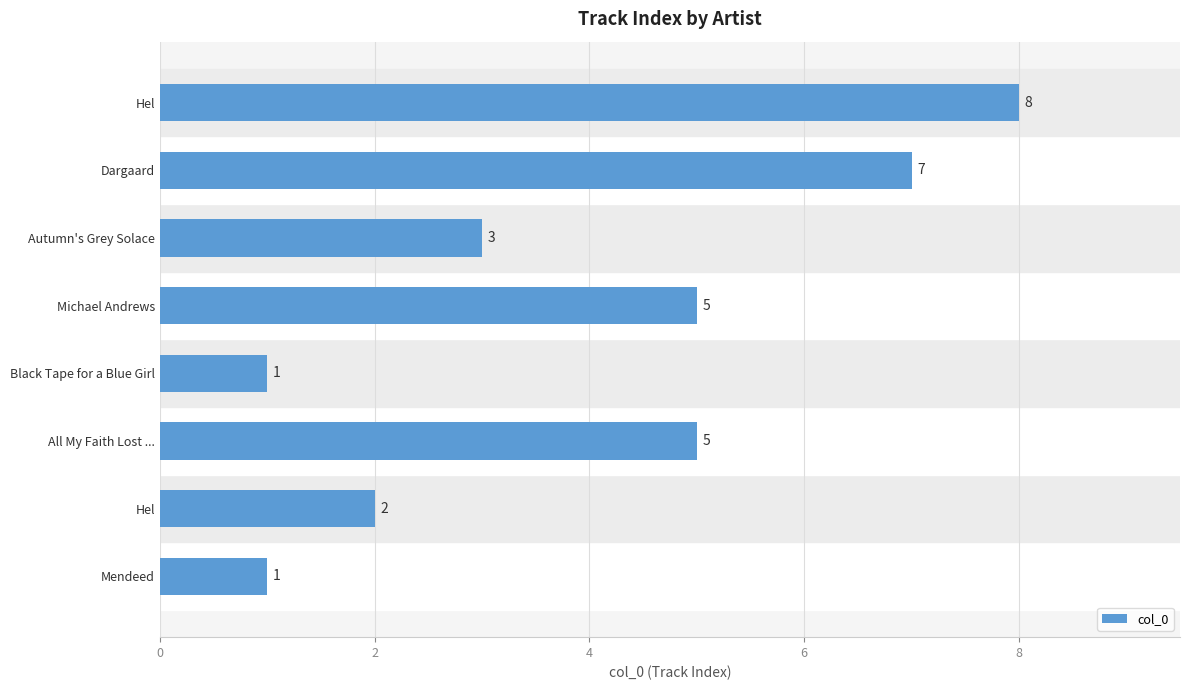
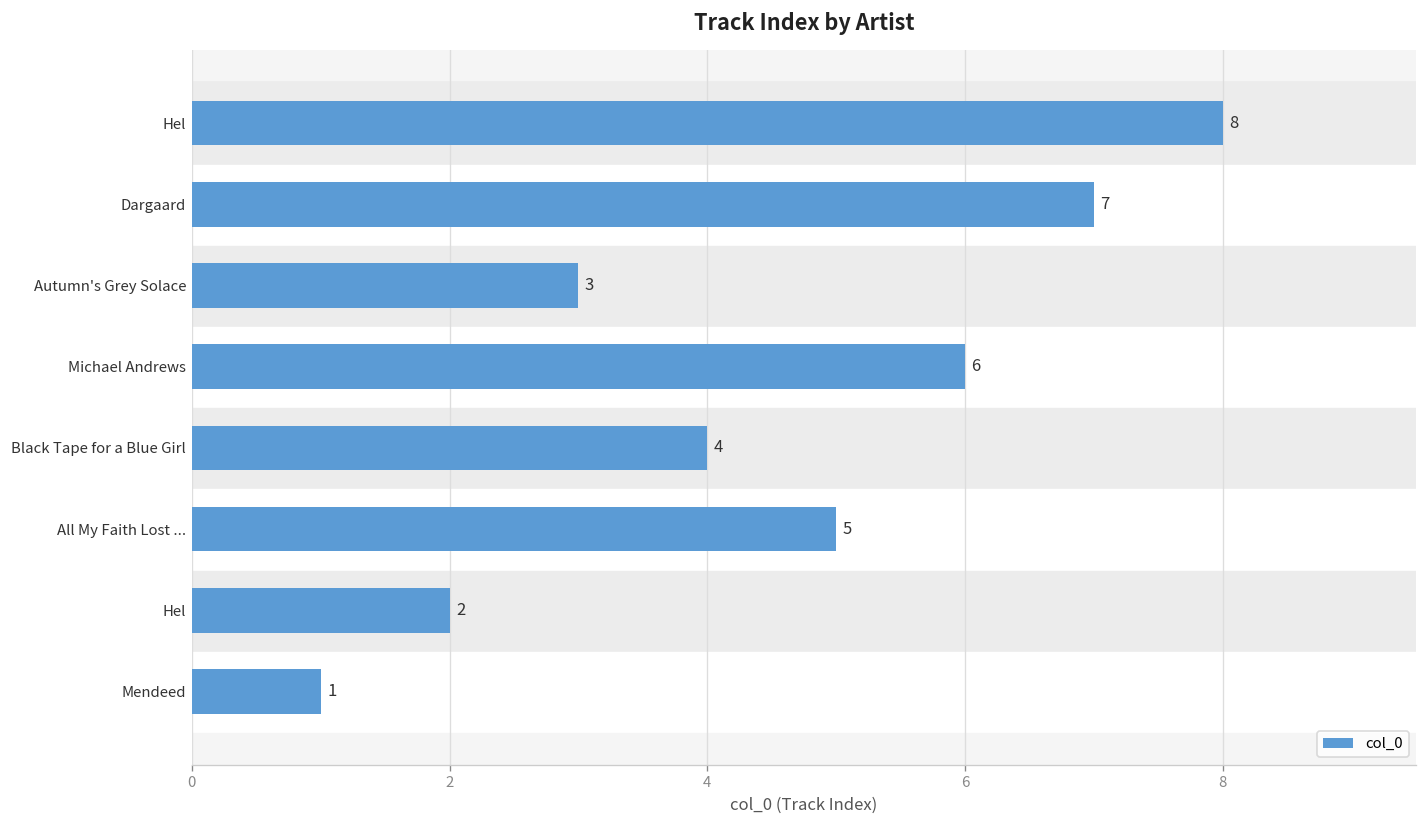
Michael Andrews: 5 -> 6
Black Tape for a Blue Girl: 1 -> 4
